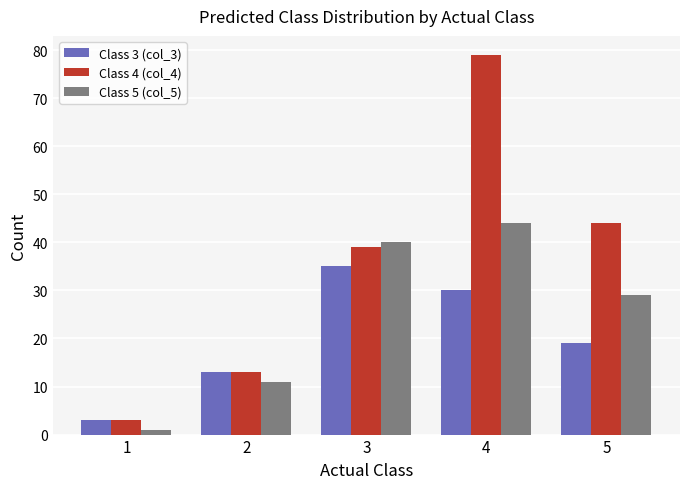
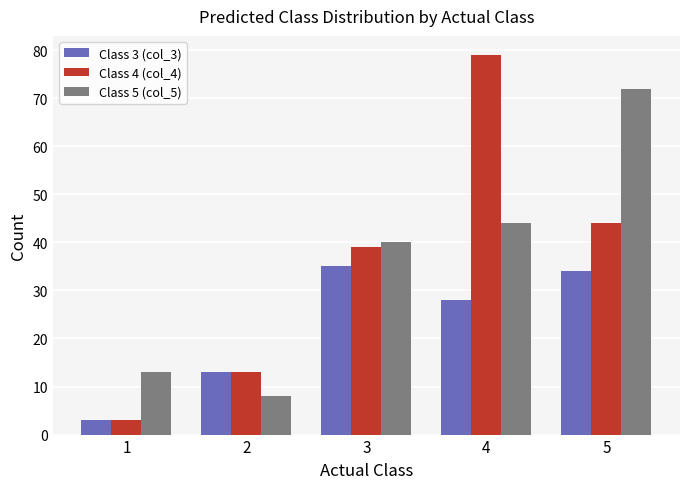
Class 5 (col_5), 1: 1 -> 13
Class 5 (col_5), 2: 11 -> 8
Class 3 (col_3), 4: 30 -> 28
Class 3 (col_3), 5: 19 -> 34
Class 5 (col_5), 5: 29 -> 72
